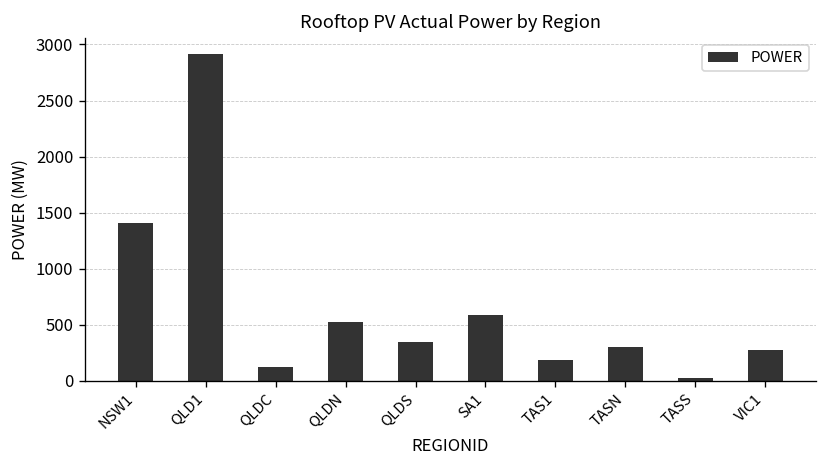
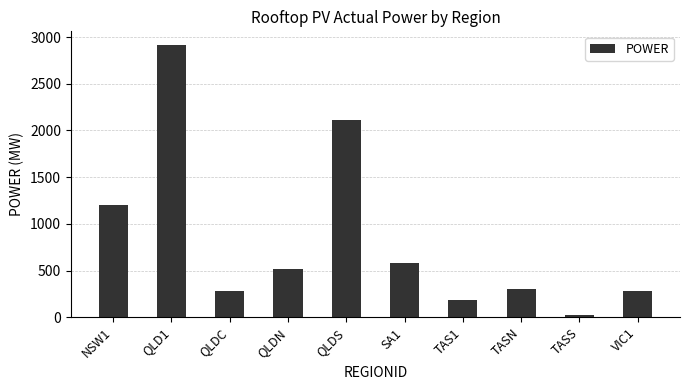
NSW1: 1400 -> 1200
QLDC: 100 -> 300
QLDS: 300 -> 2100
